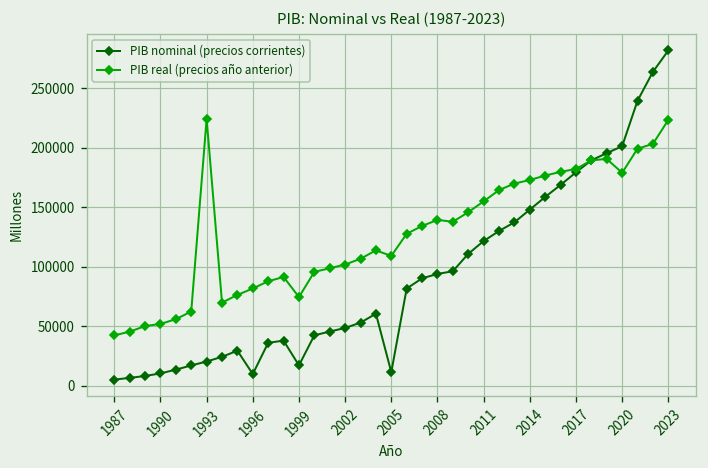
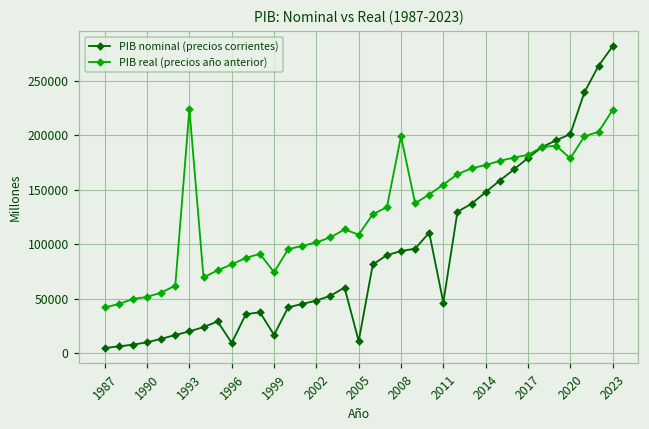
PIB real (precios año anterior), 2008: 140000 -> 200000
PIB nominal (precios corrientes), 2011: 120000 -> 50000
